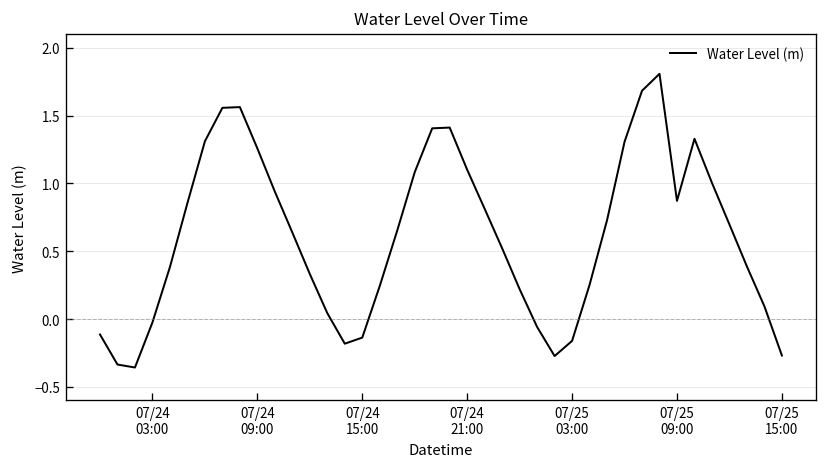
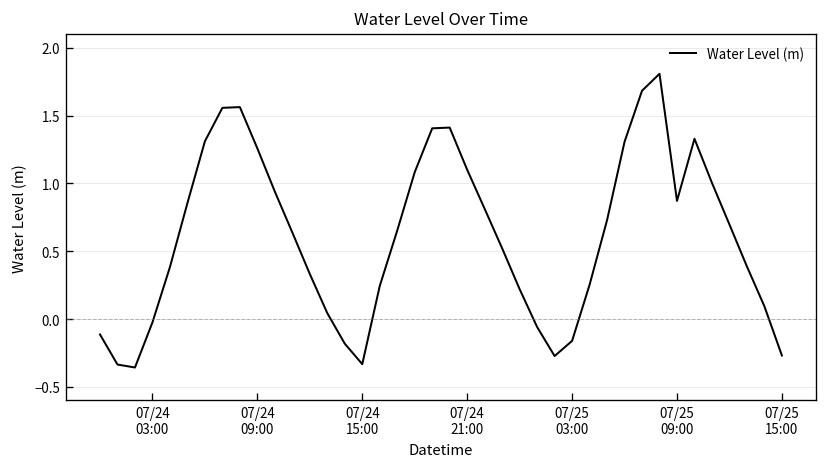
07/24 15:00: -0.14 -> -0.33
